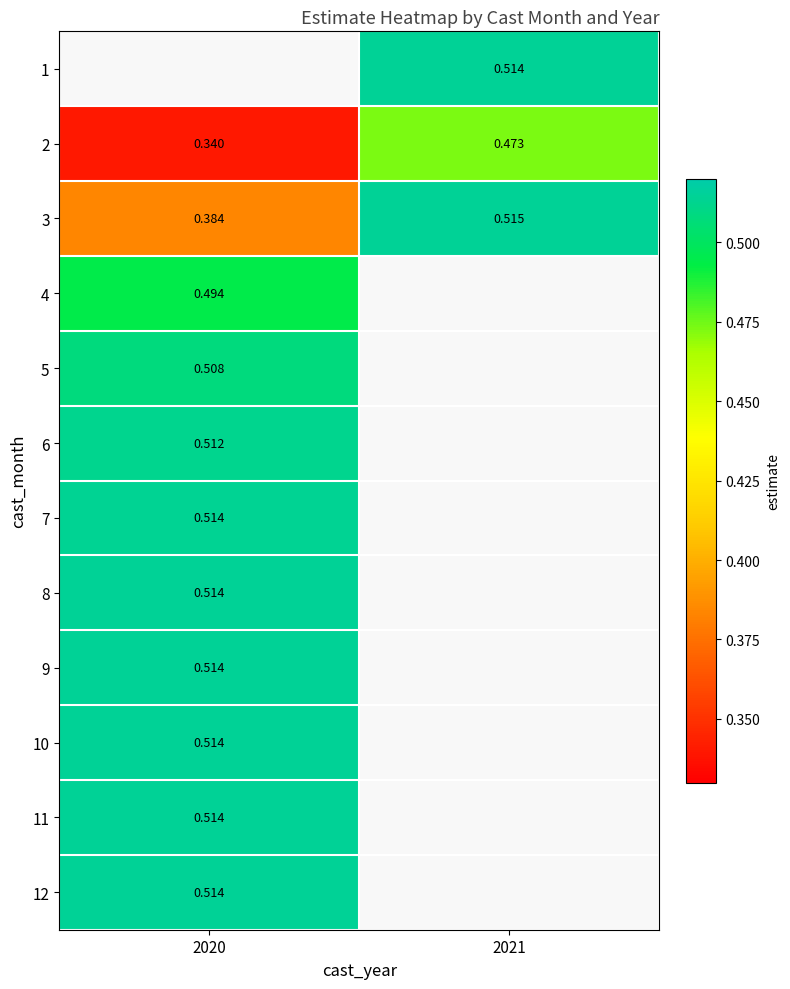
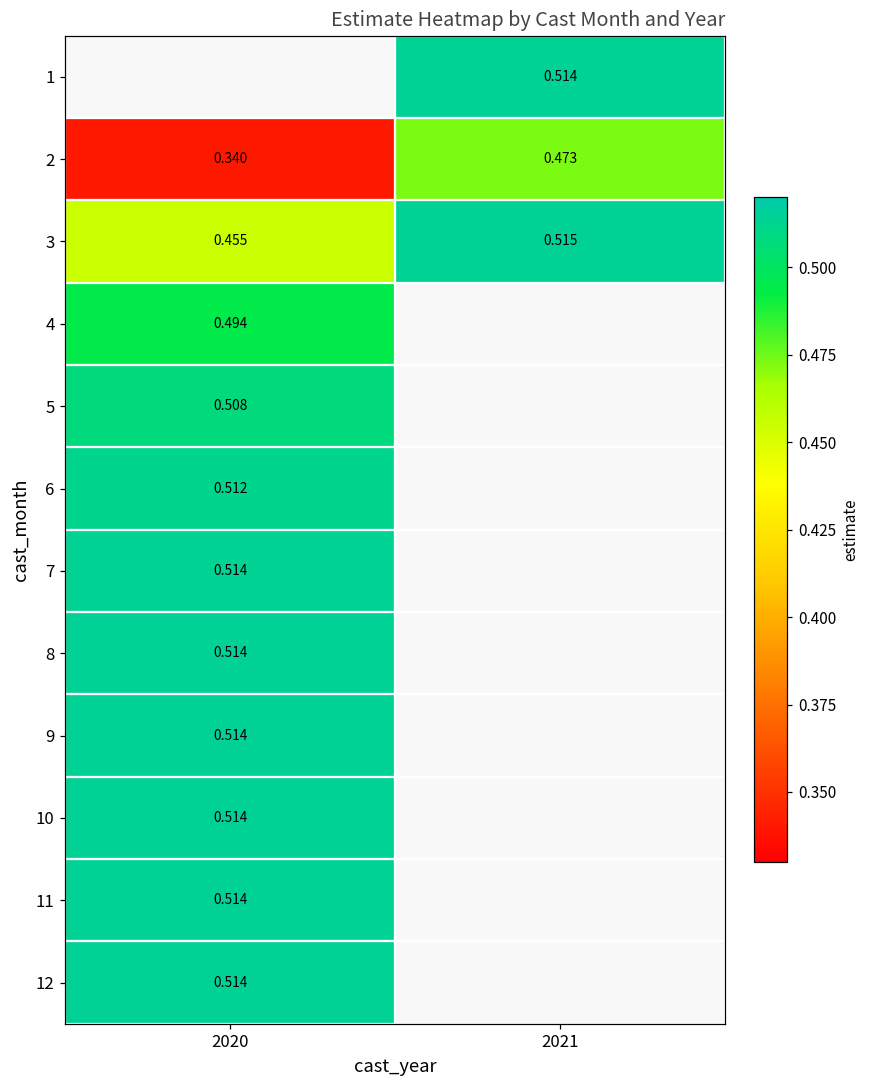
3, 2020: 0.384 -> 0.455
